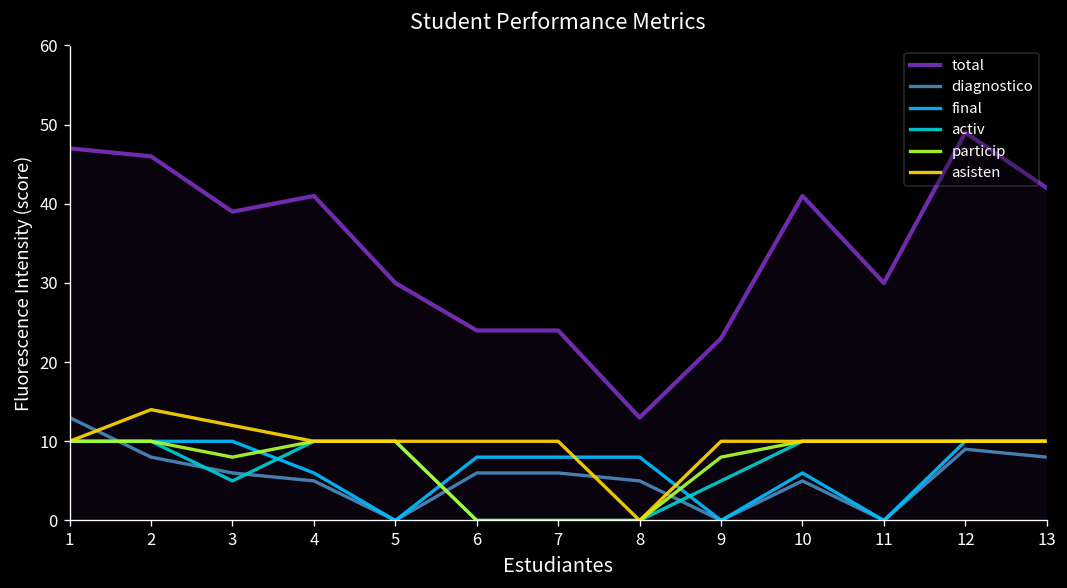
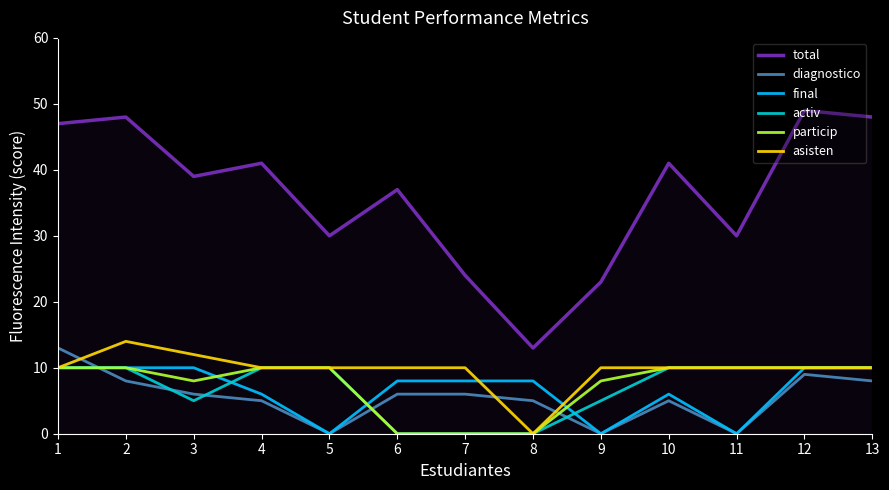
total, 2: 46 -> 48
total, 6: 24 -> 37
total, 13: 42 -> 48
